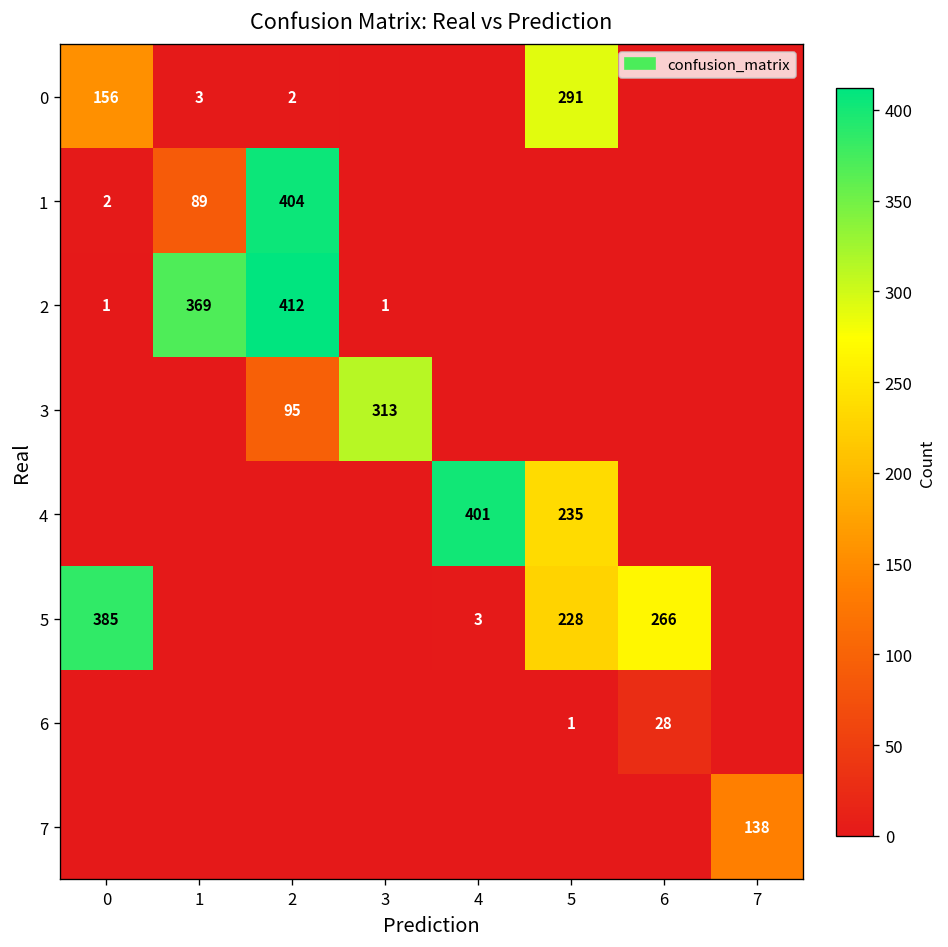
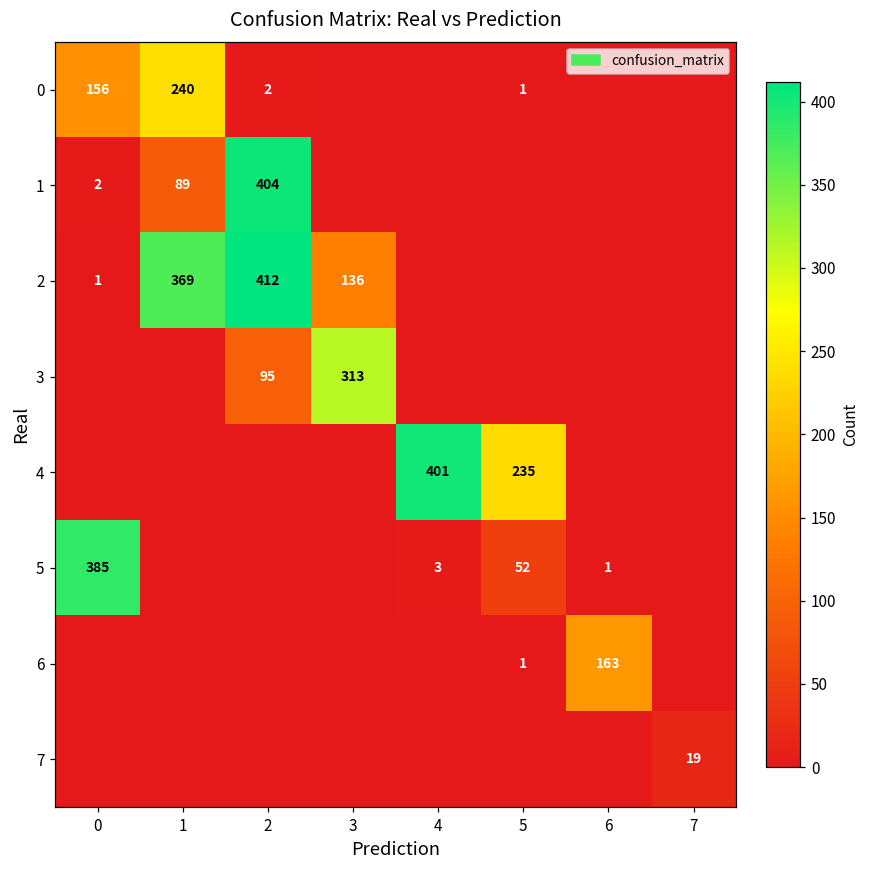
0, 1: 3 -> 240
0, 5: 291 -> 1
2, 3: 1 -> 136
5, 5: 228 -> 52
5, 6: 266 -> 1
6, 6: 28 -> 163
7, 7: 138 -> 19
